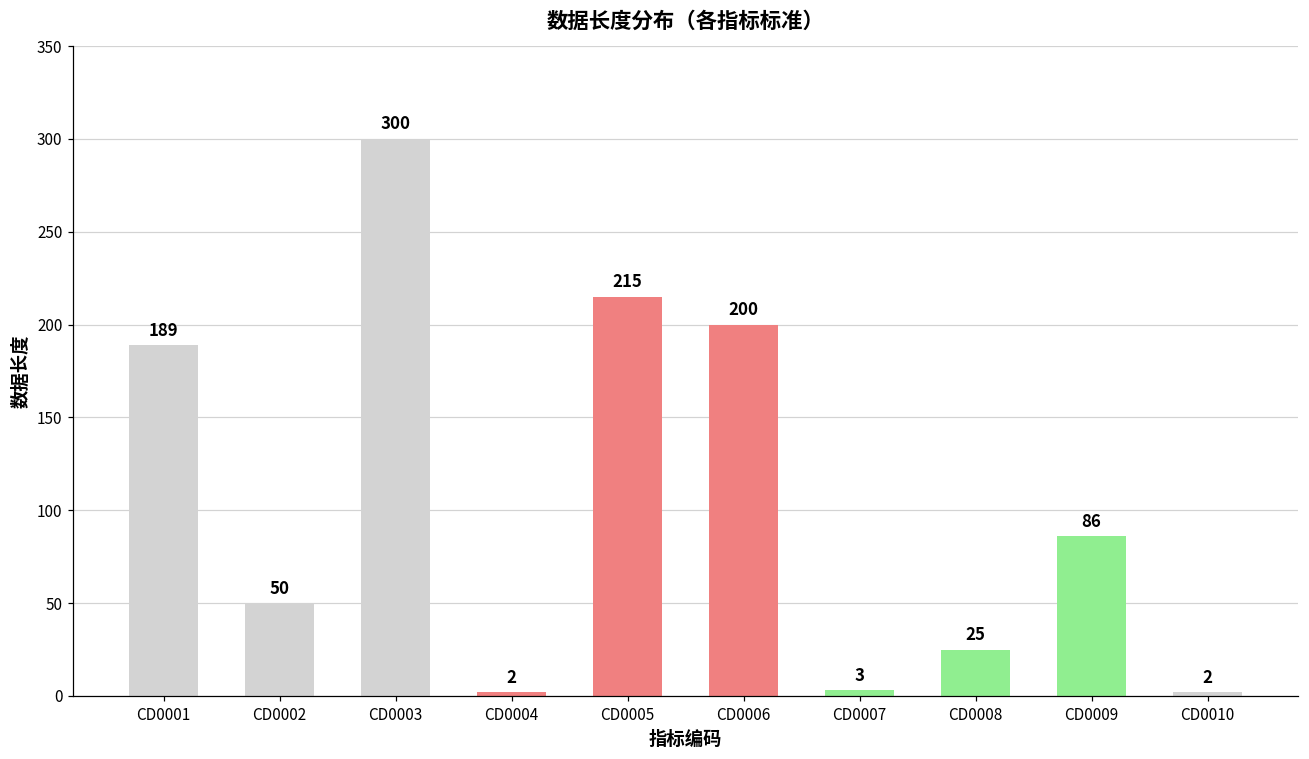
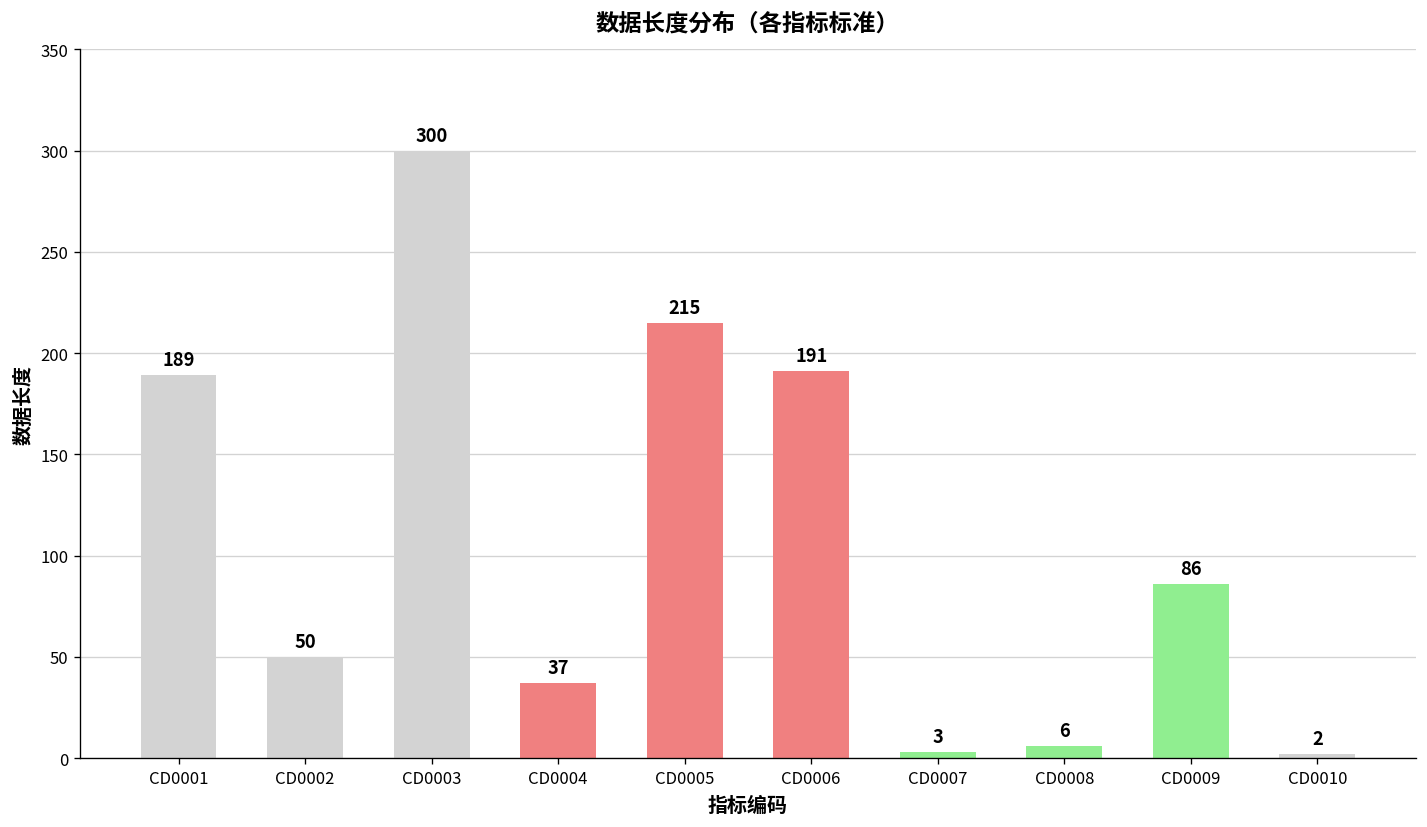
CD0004: 2 -> 37
CD0006: 200 -> 191
CD0008: 25 -> 6
